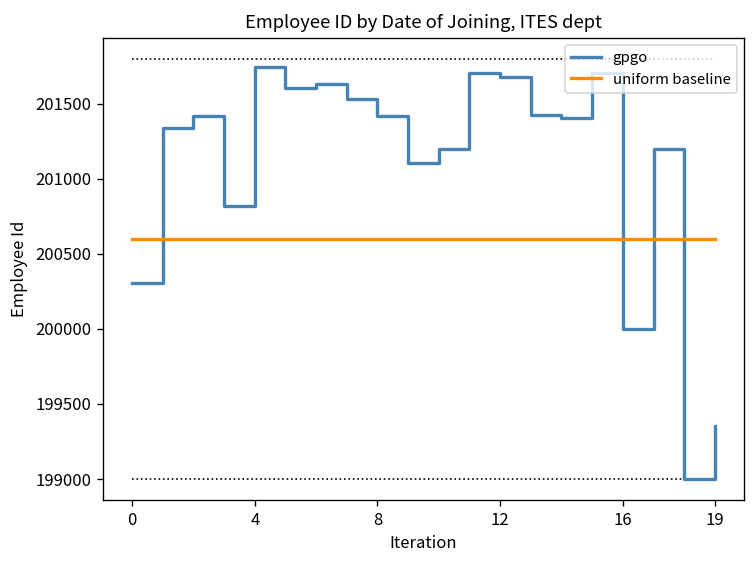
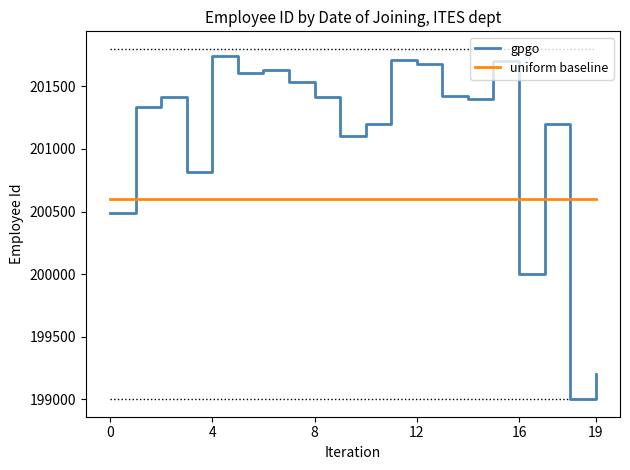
gpgo, 0: 200300 -> 200490
gpgo, 19: 199350 -> 199200
